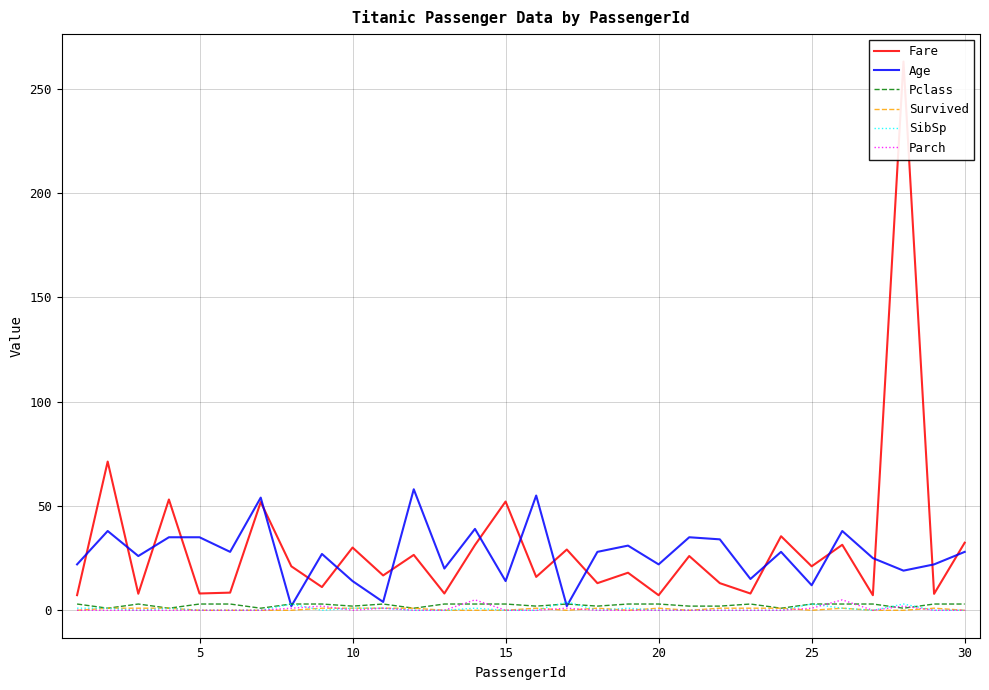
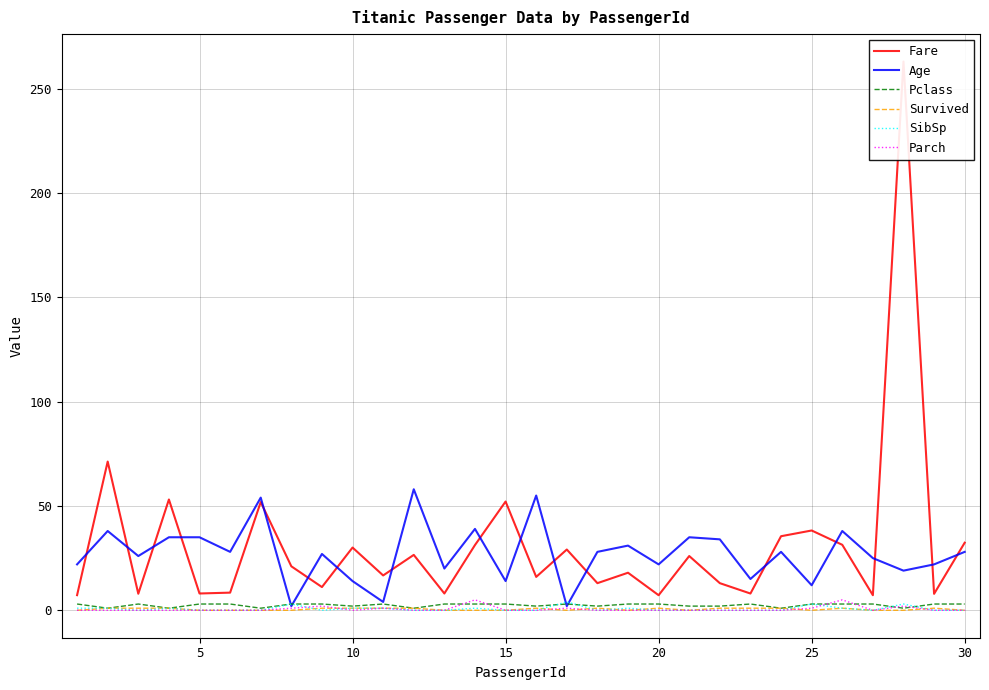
Fare, 25: 21 -> 38
